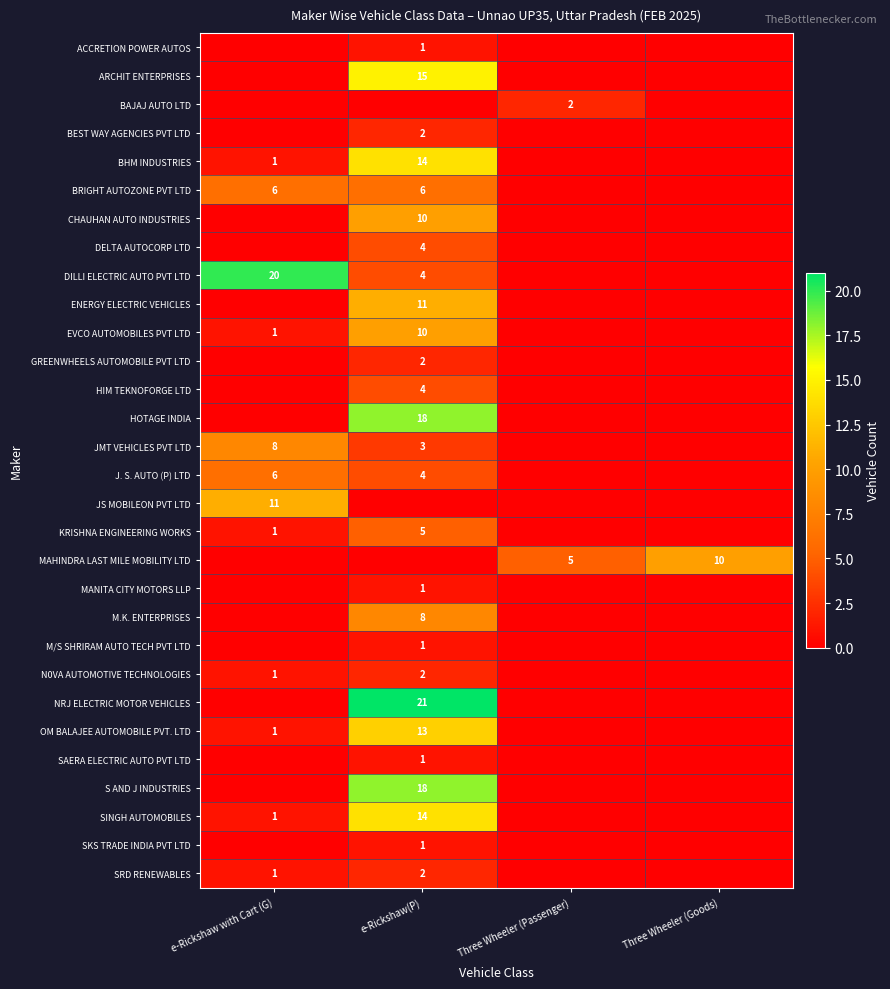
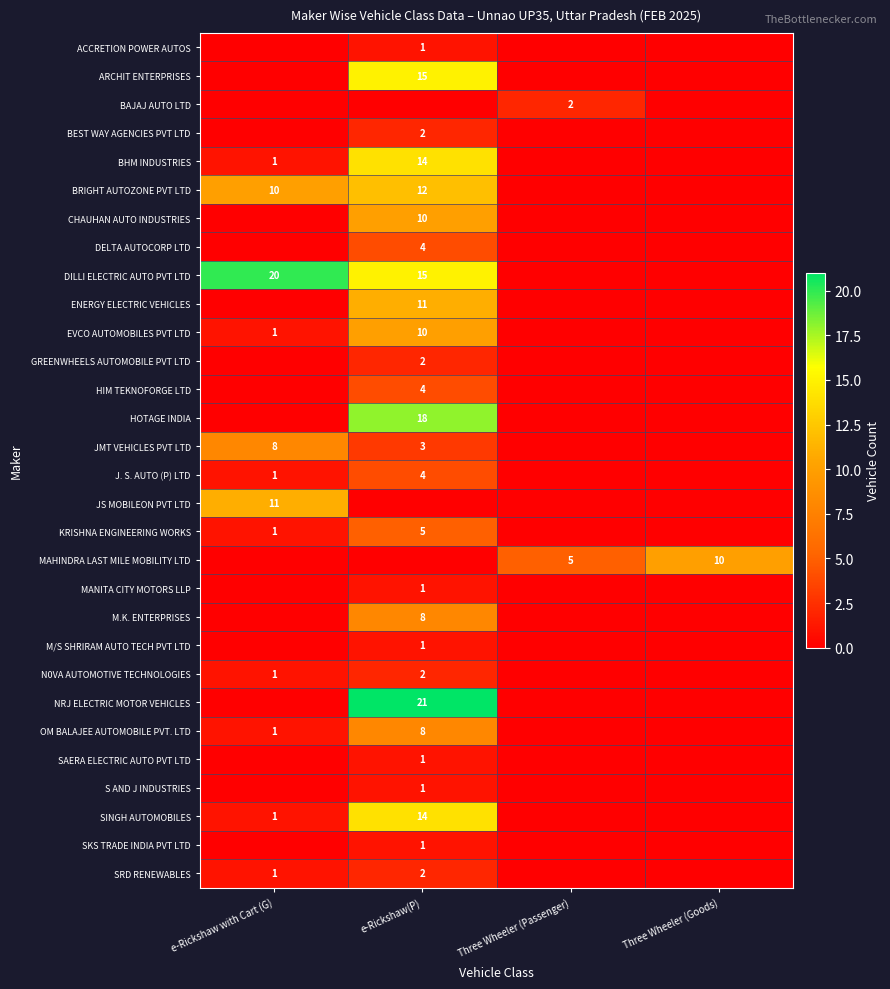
BRIGHT AUTOZONE PVT LTD, e-Rickshaw with Cart (G): 6 -> 10
BRIGHT AUTOZONE PVT LTD, e-Rickshaw(P): 6 -> 12
DILLI ELECTRIC AUTO PVT LTD, e-Rickshaw(P): 4 -> 15
J. S. AUTO (P) LTD, e-Rickshaw with Cart (G): 6 -> 1
OM BALAJEE AUTOMOBILE PVT. LTD, e-Rickshaw(P): 13 -> 8
S AND J INDUSTRIES, e-Rickshaw(P): 18 -> 1
